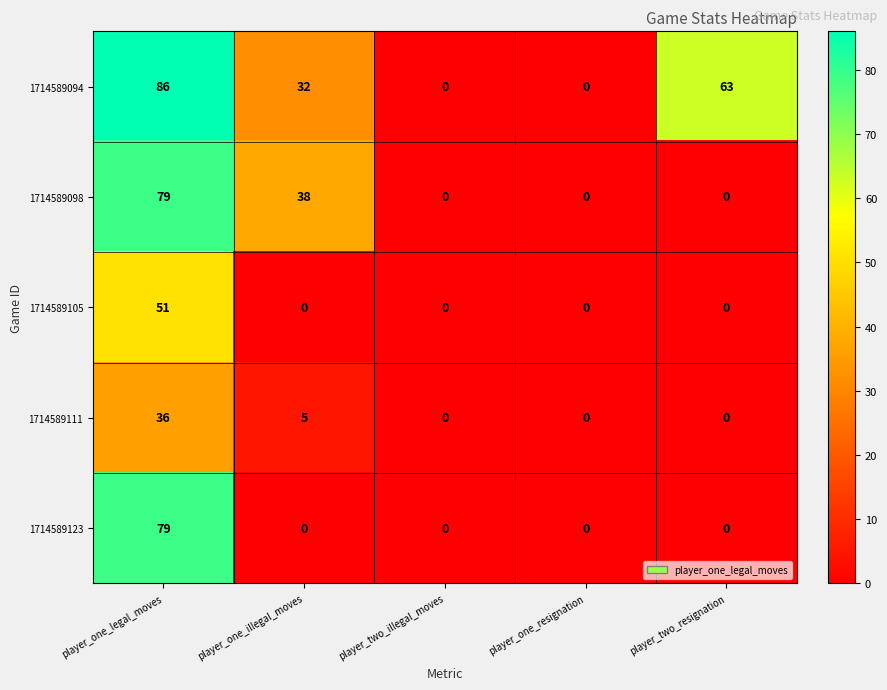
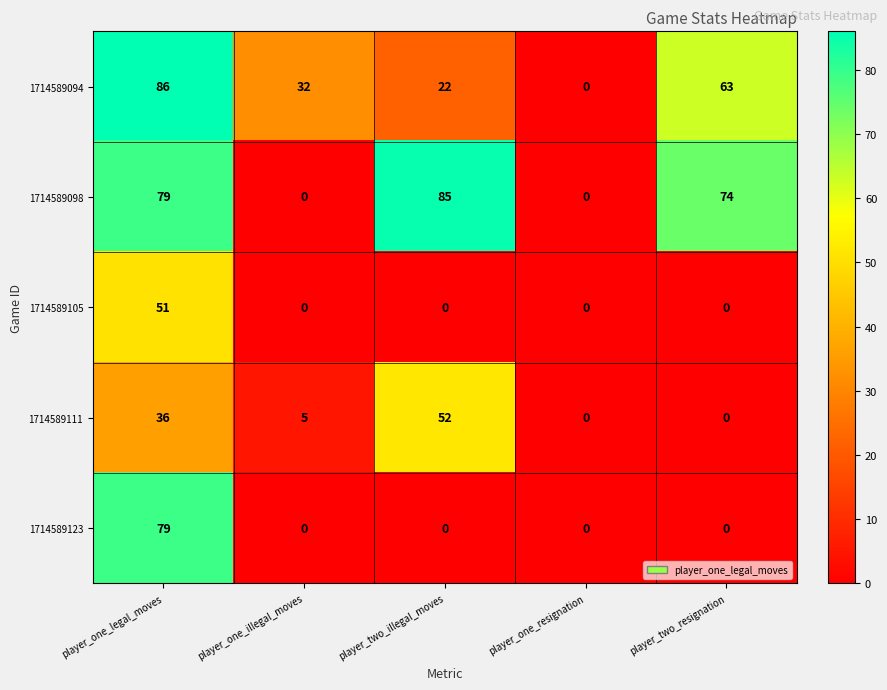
1714589094, player_two_illegal_moves: 0 -> 22
1714589098, player_one_illegal_moves: 38 -> 0
1714589098, player_two_illegal_moves: 0 -> 85
1714589098, player_two_resignation: 0 -> 74
1714589111, player_two_illegal_moves: 0 -> 52
